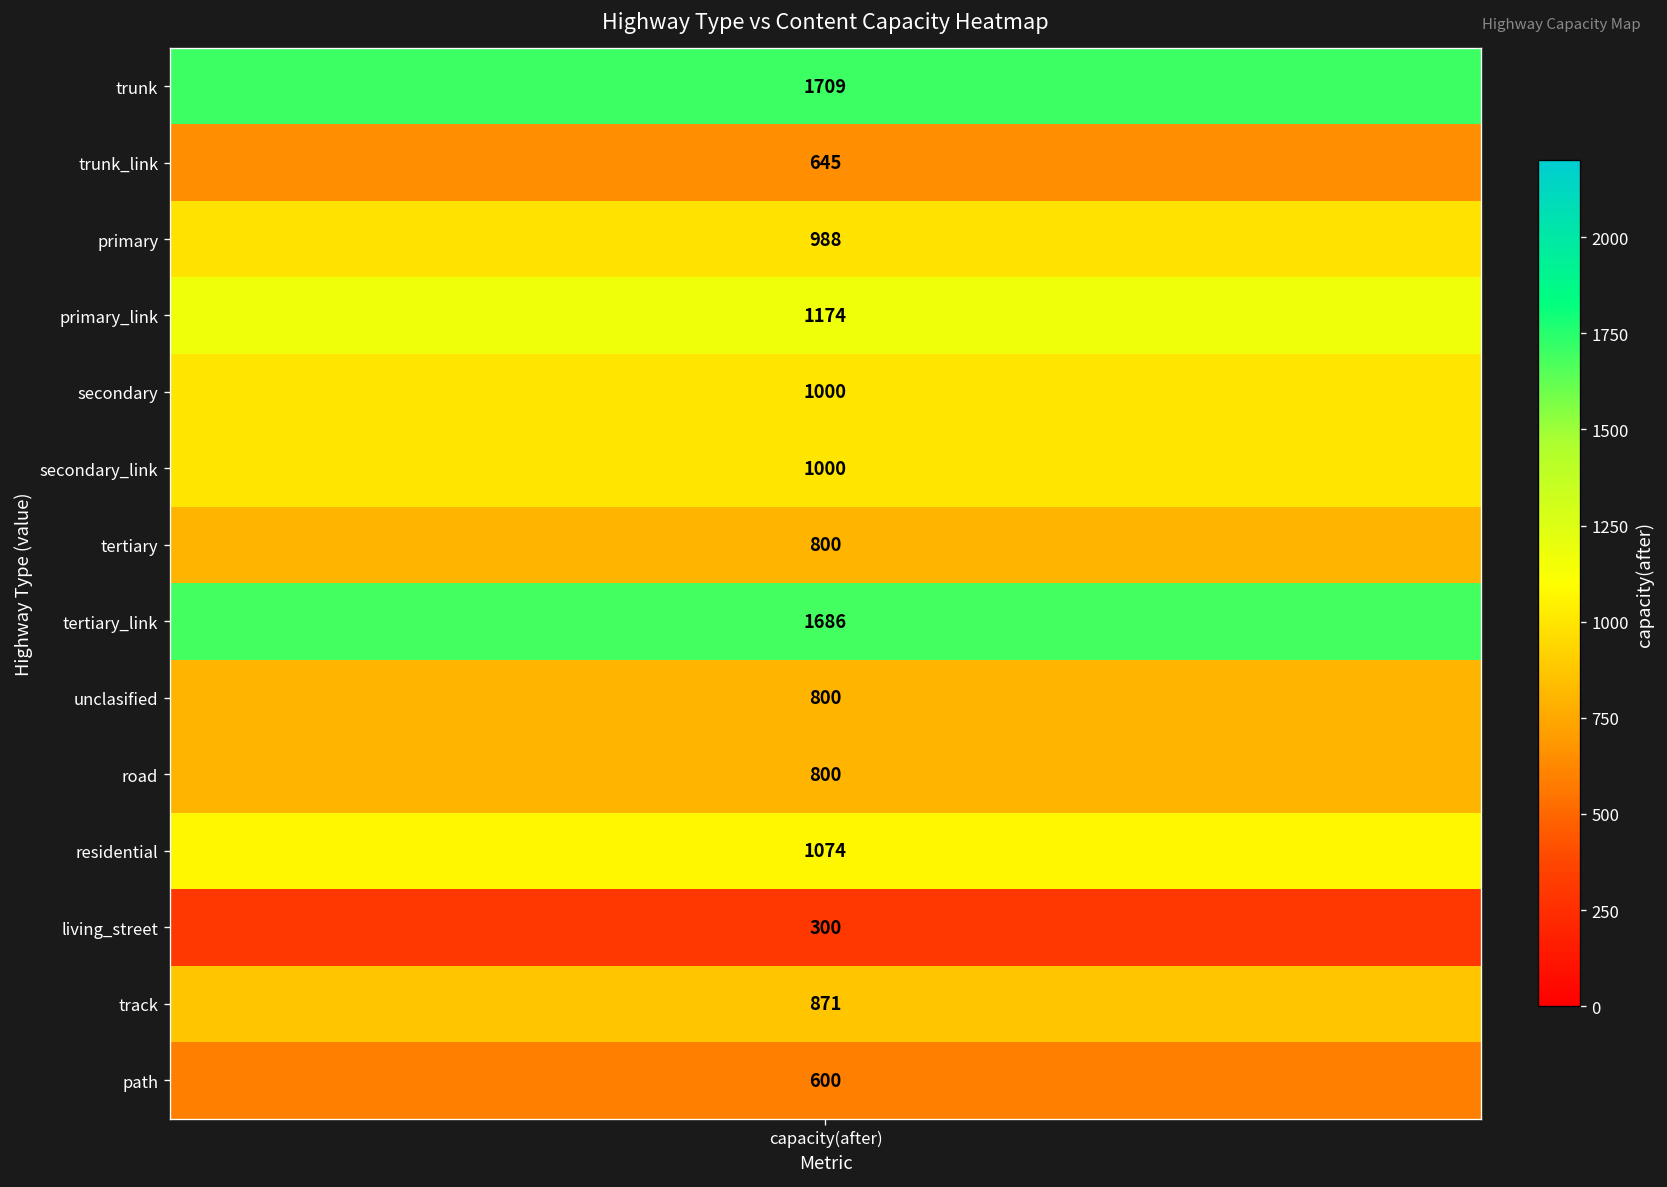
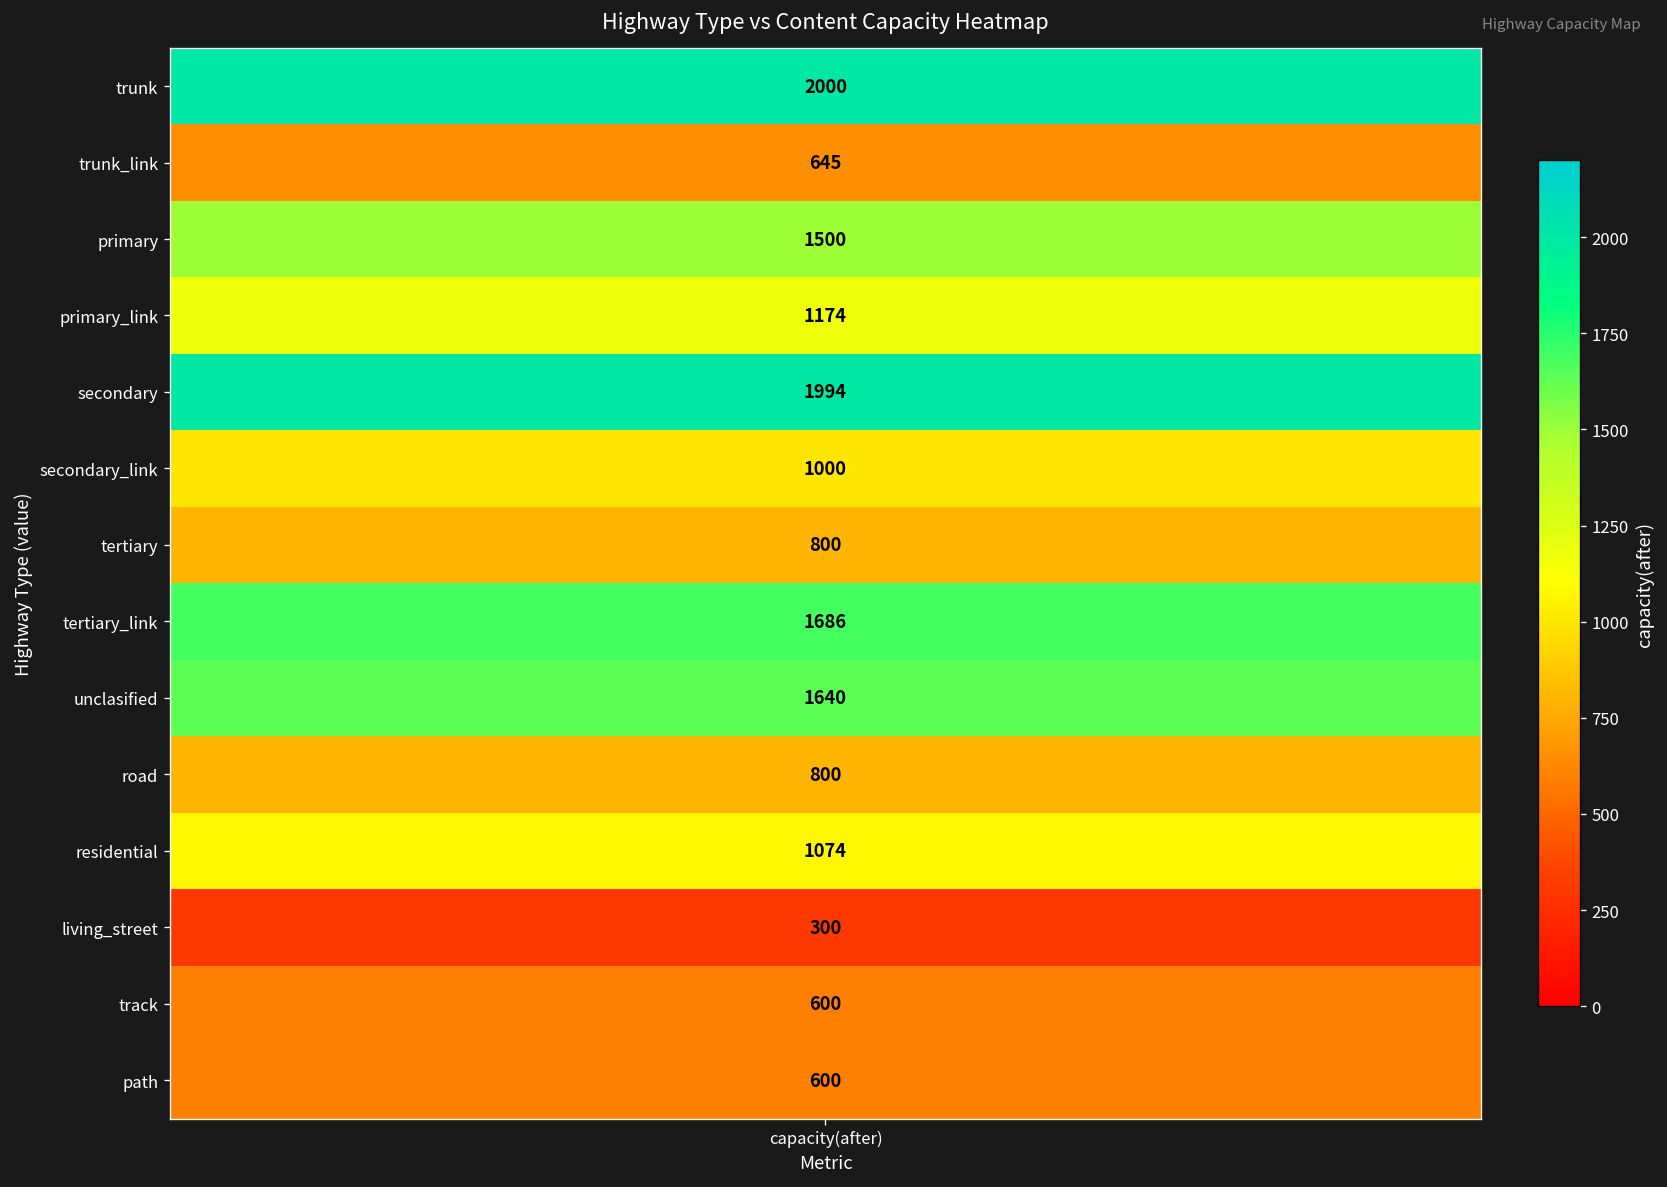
trunk, capacity(after): 1709 -> 2000
primary, capacity(after): 988 -> 1500
secondary, capacity(after): 1000 -> 1994
unclasified, capacity(after): 800 -> 1640
track, capacity(after): 871 -> 600
